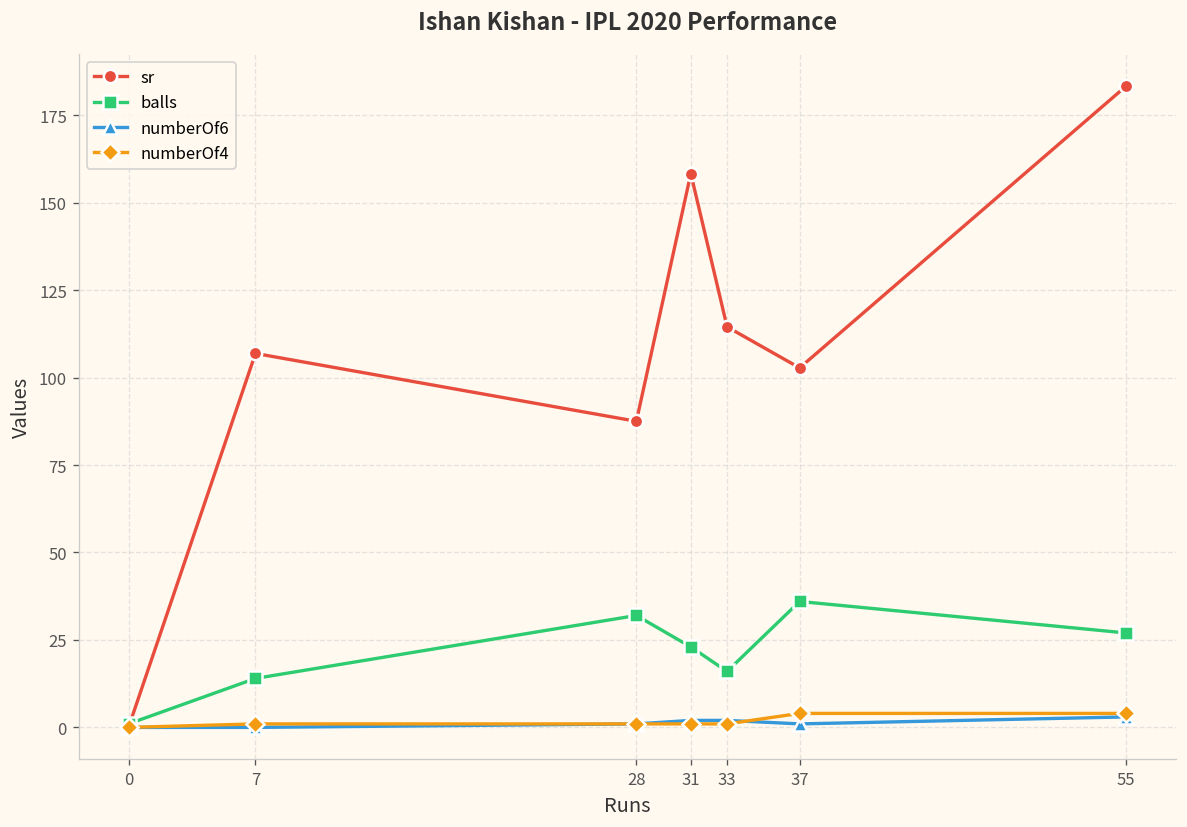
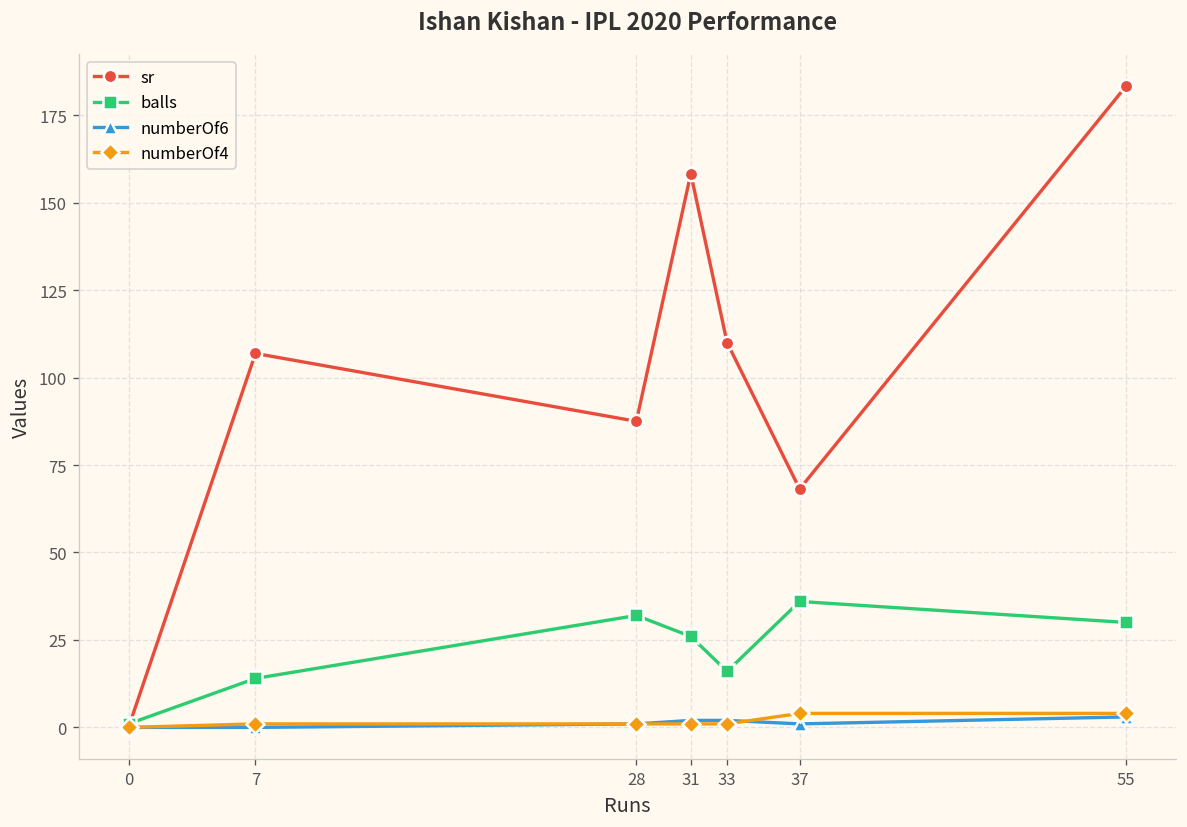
balls, 31: 23 -> 26
sr, 33: 115 -> 110
sr, 37: 103 -> 68
balls, 55: 27 -> 30
